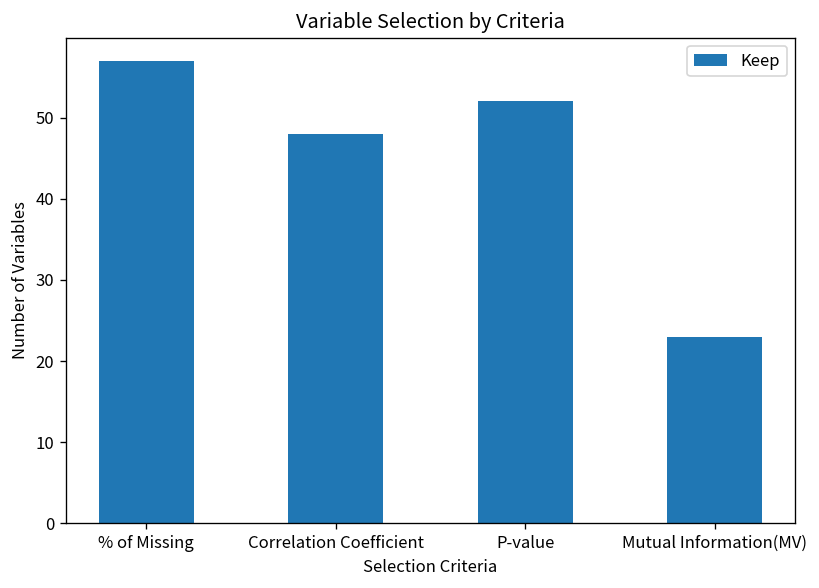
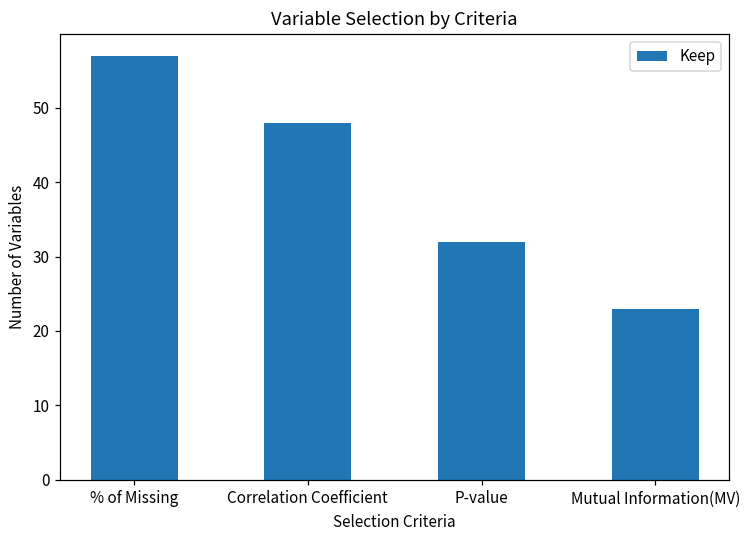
P-value: 52 -> 32
